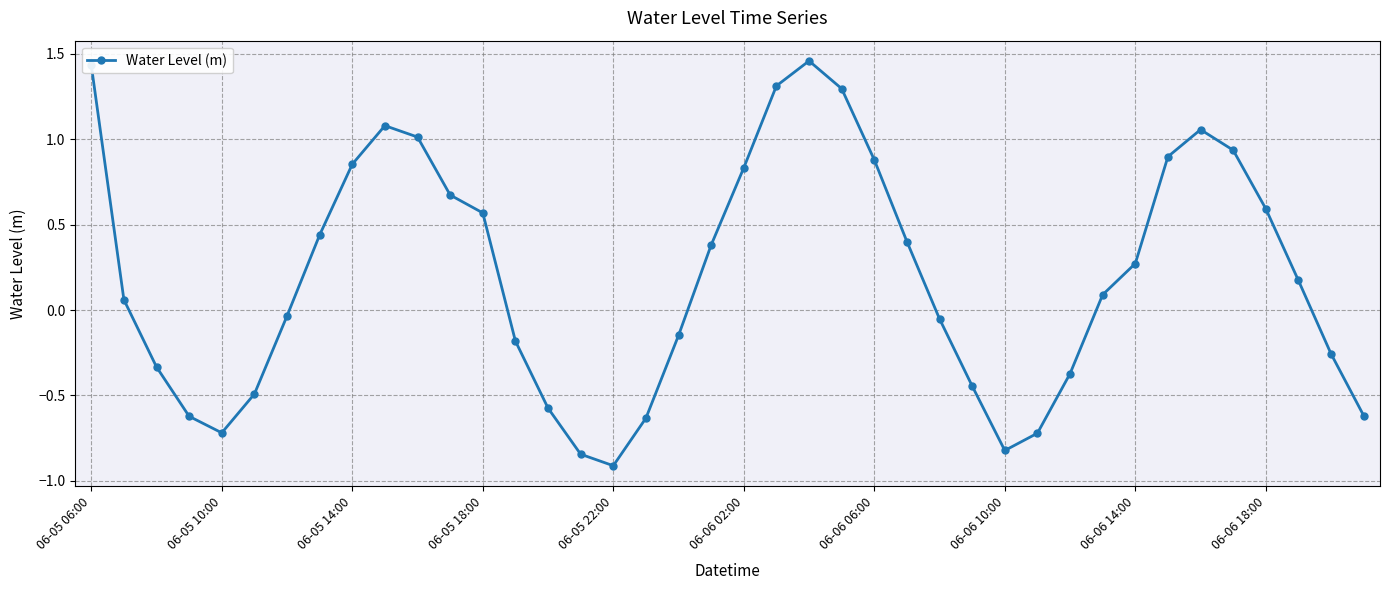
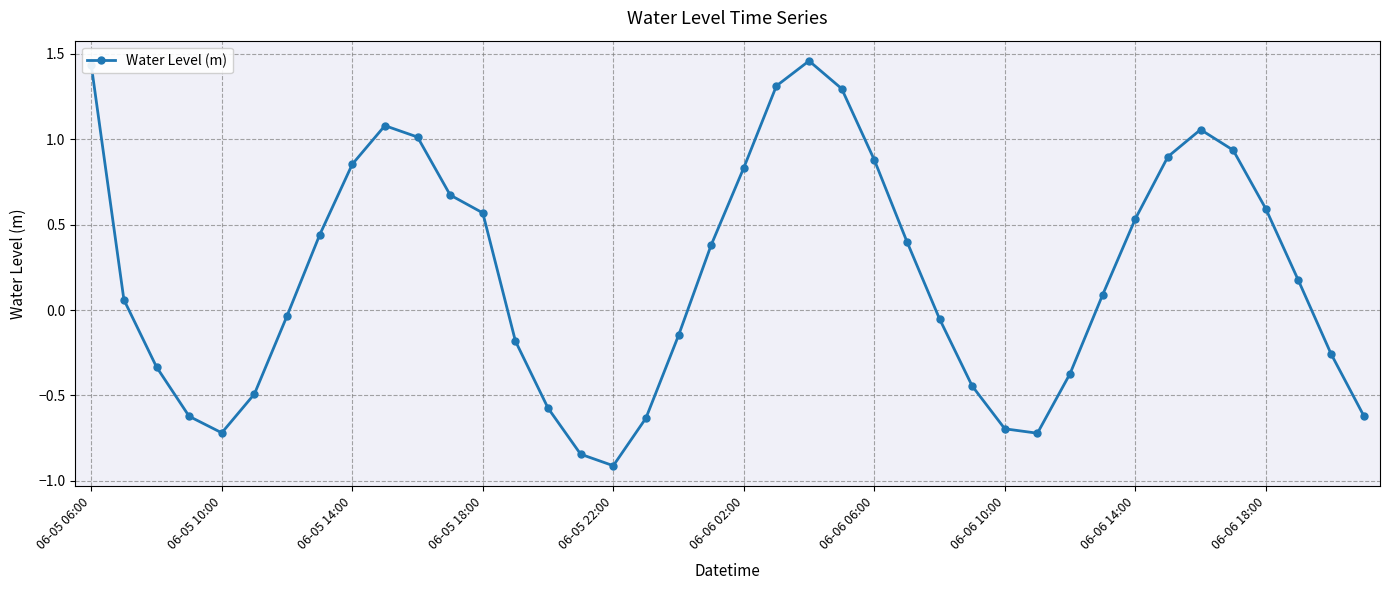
06-06 10:00: -0.82 -> -0.70
06-06 14:00: 0.27 -> 0.53
